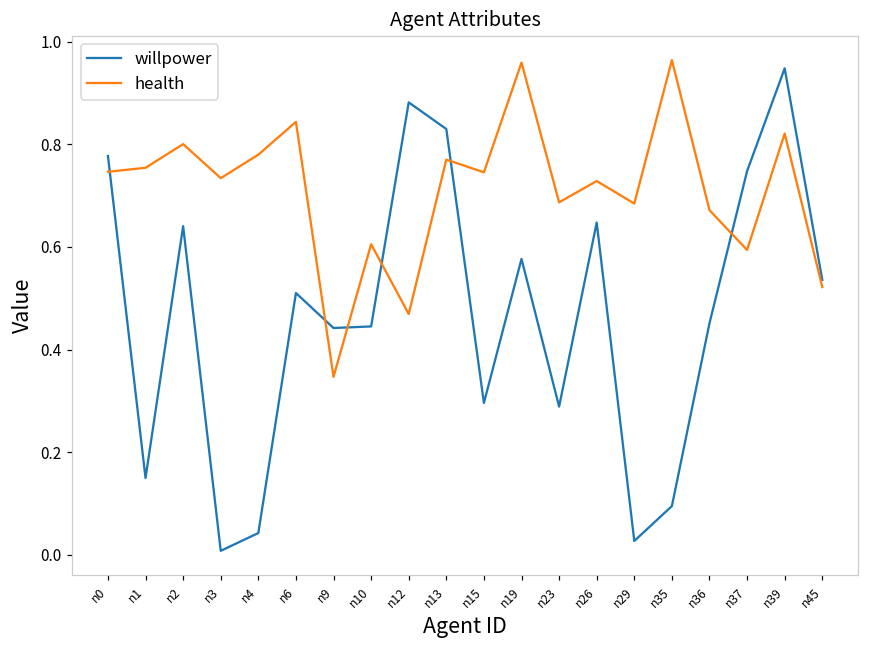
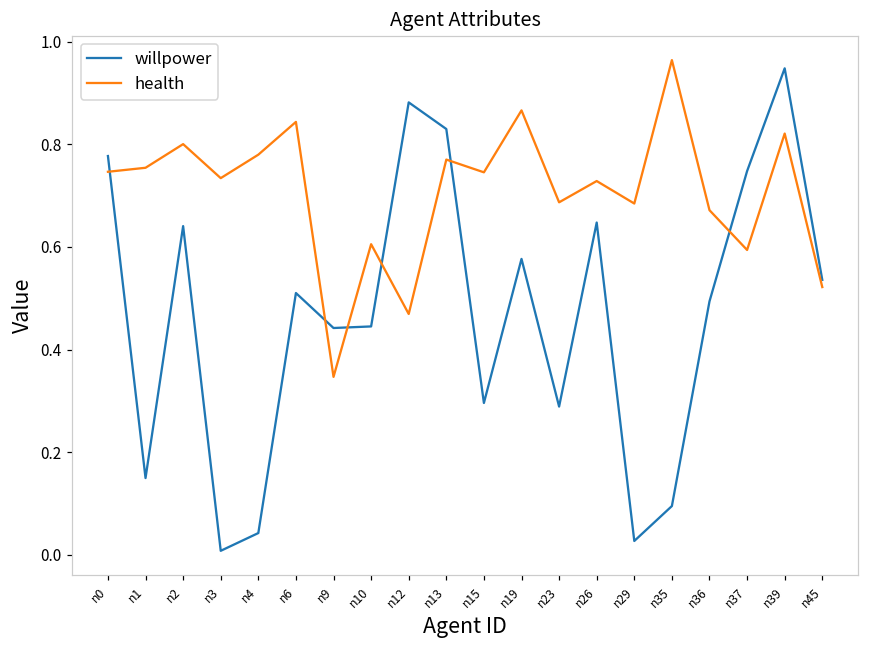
health, n19: 0.96 -> 0.87
willpower, n36: 0.45 -> 0.49
